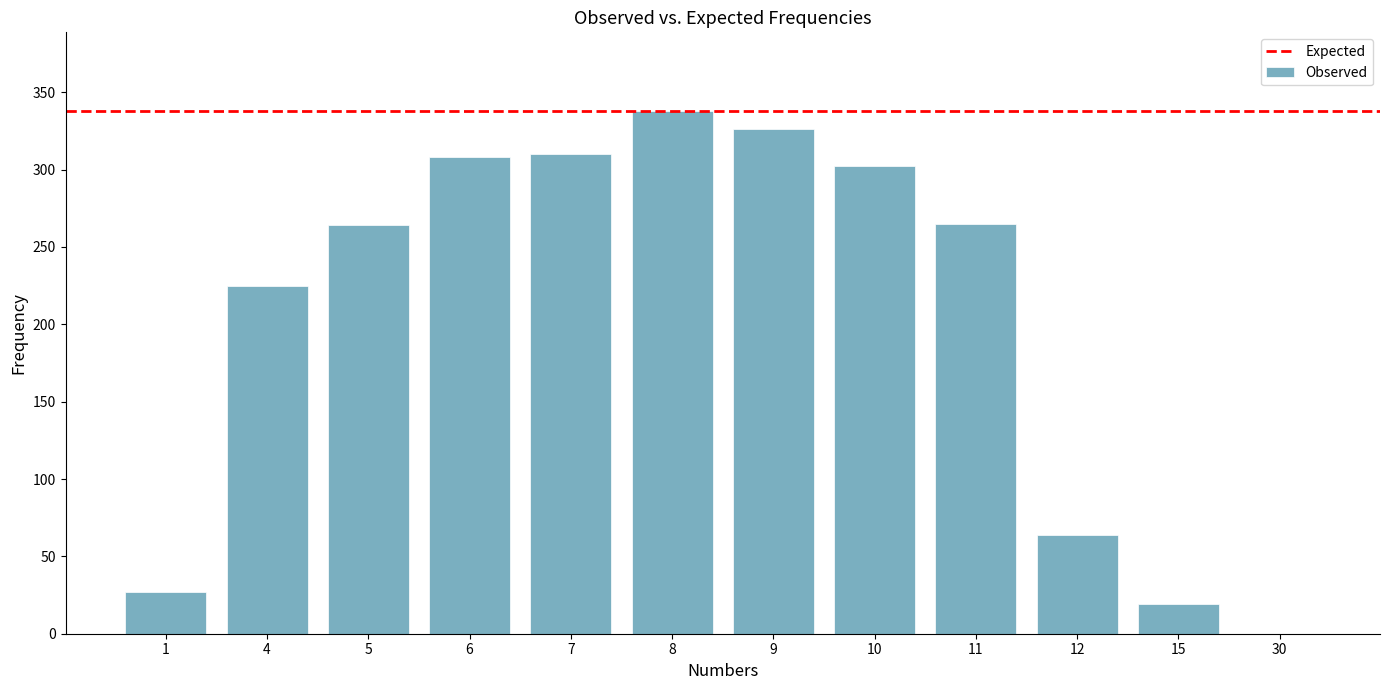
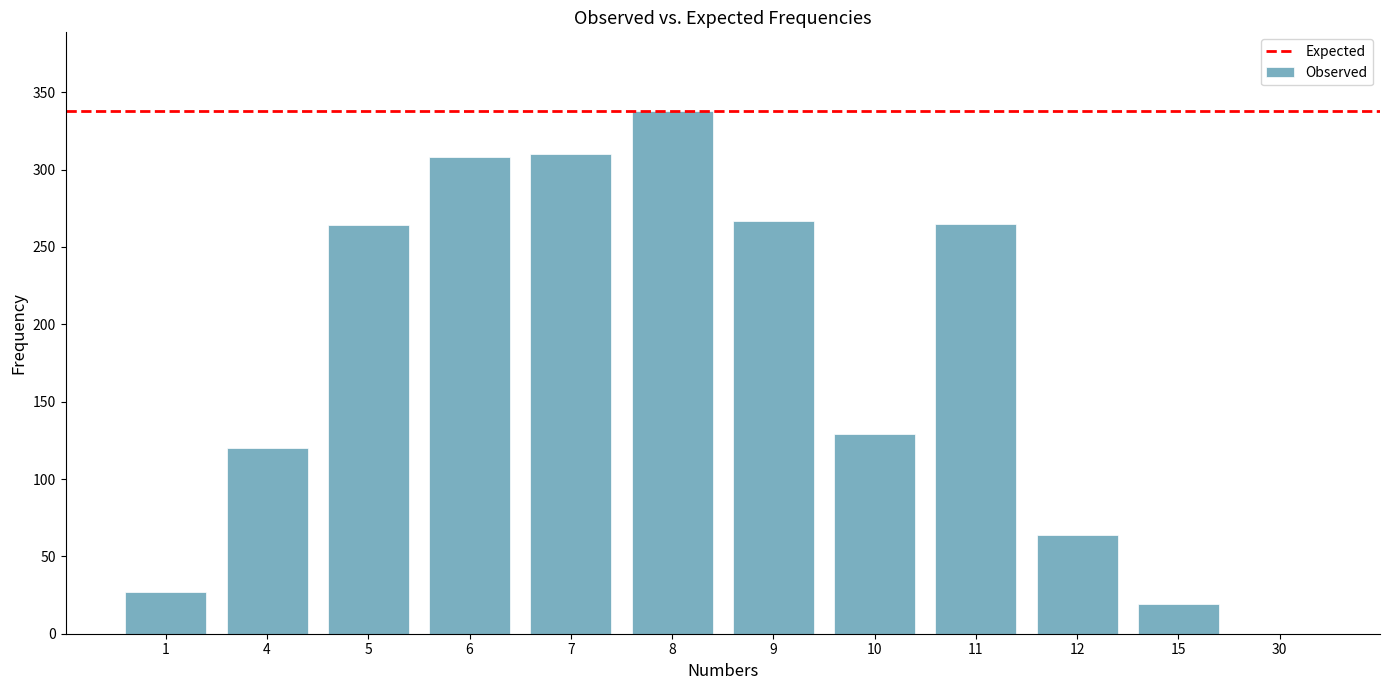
4: 225 -> 120
9: 326 -> 267
10: 302 -> 129
